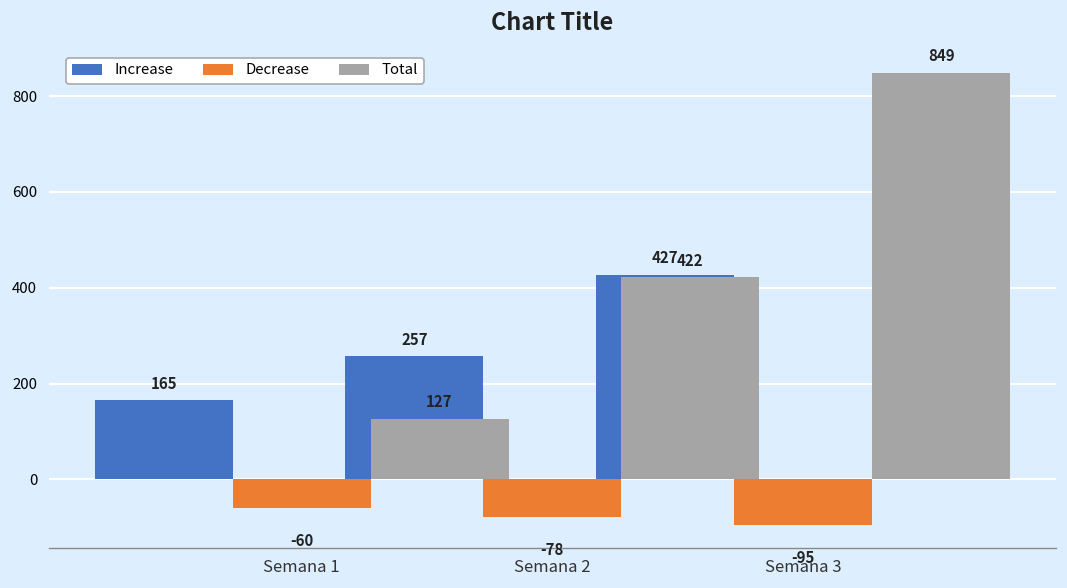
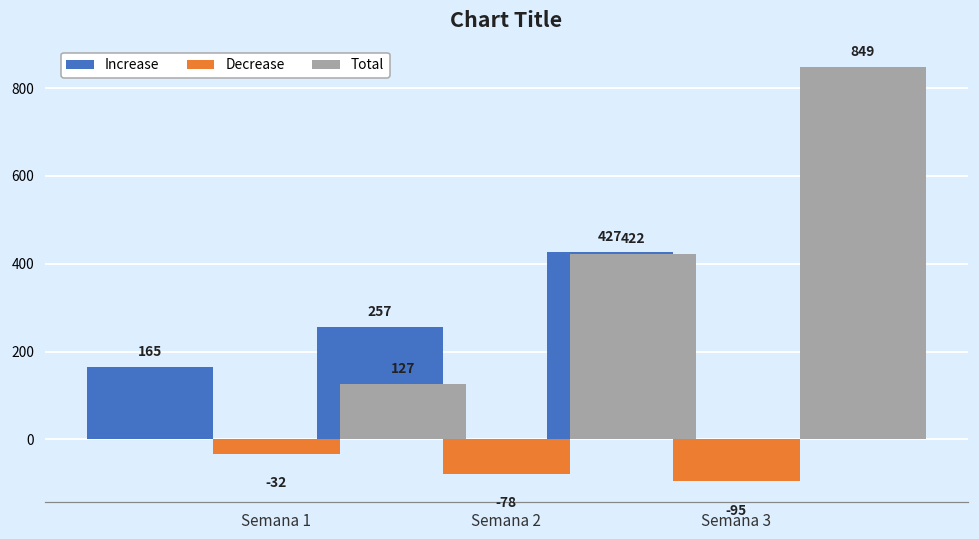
Decrease, Semana 1: -60 -> -32
